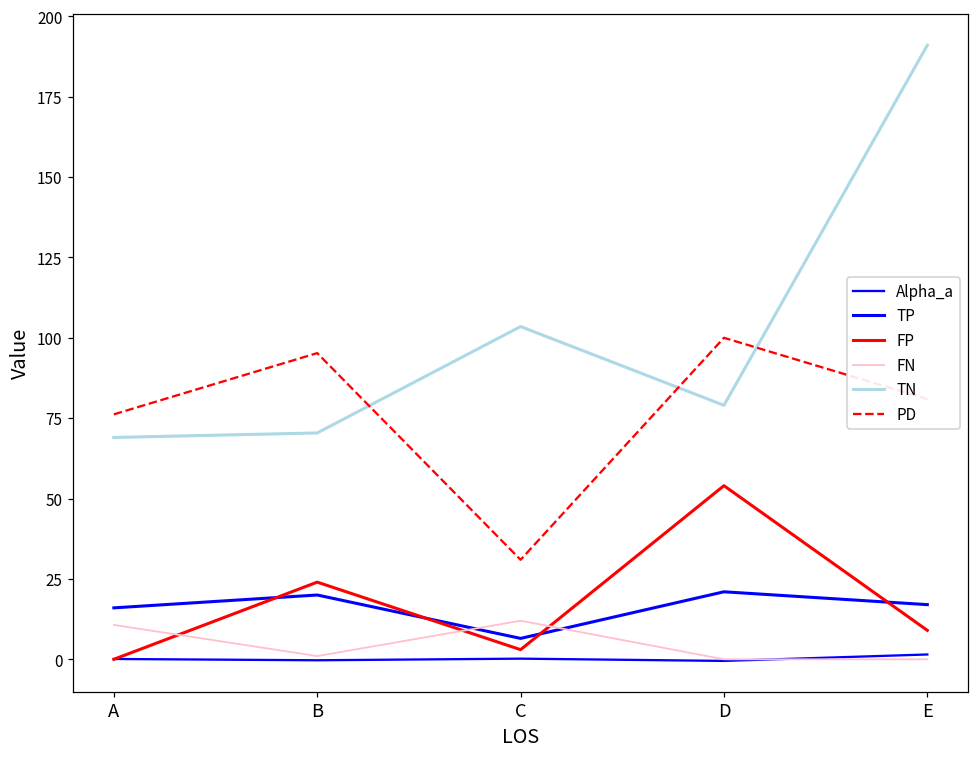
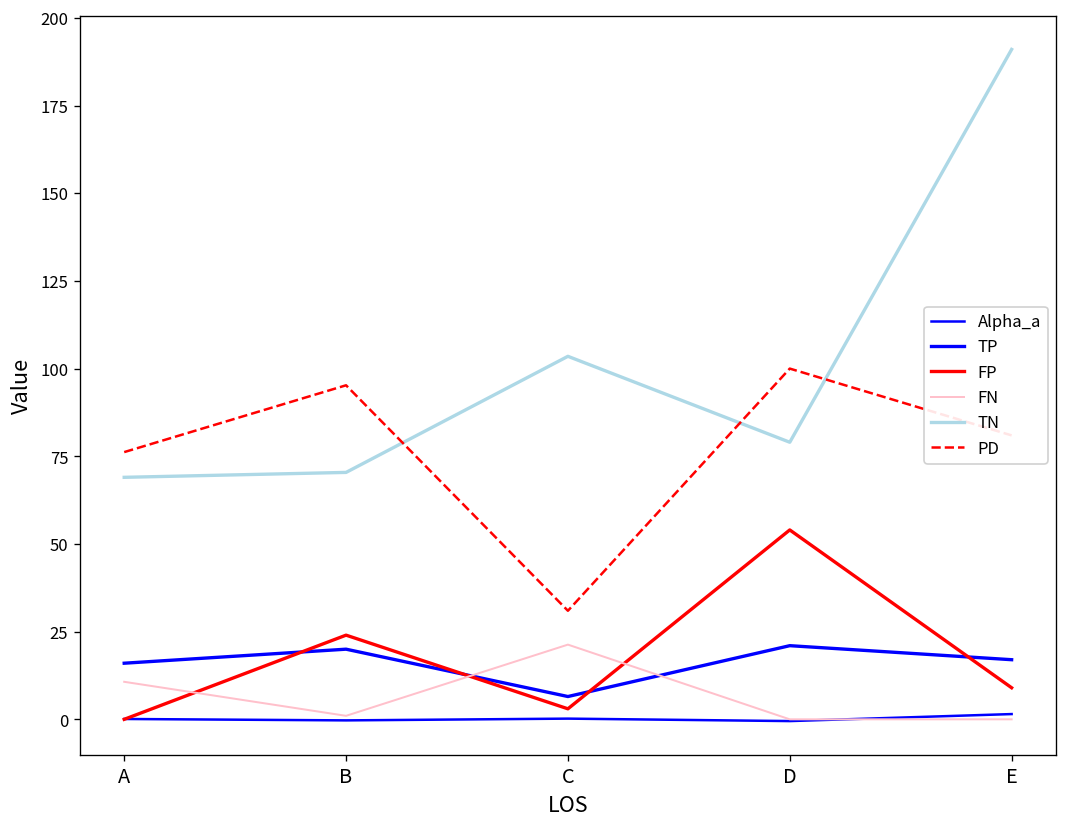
FN, C: 12 -> 21
